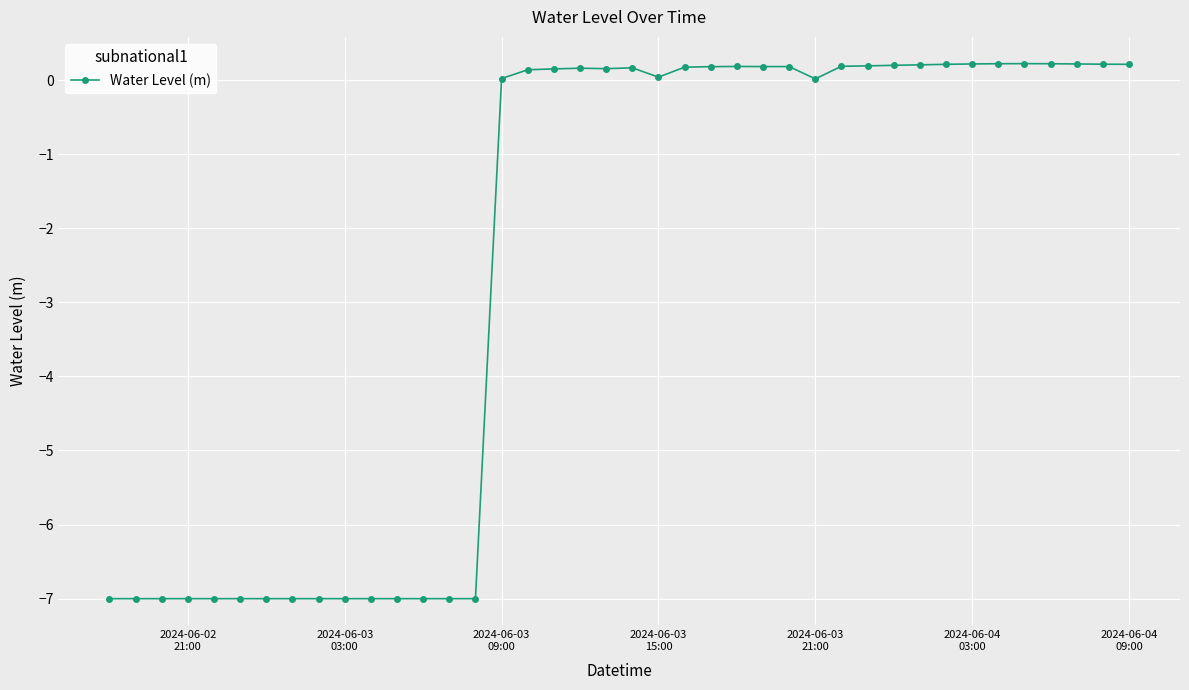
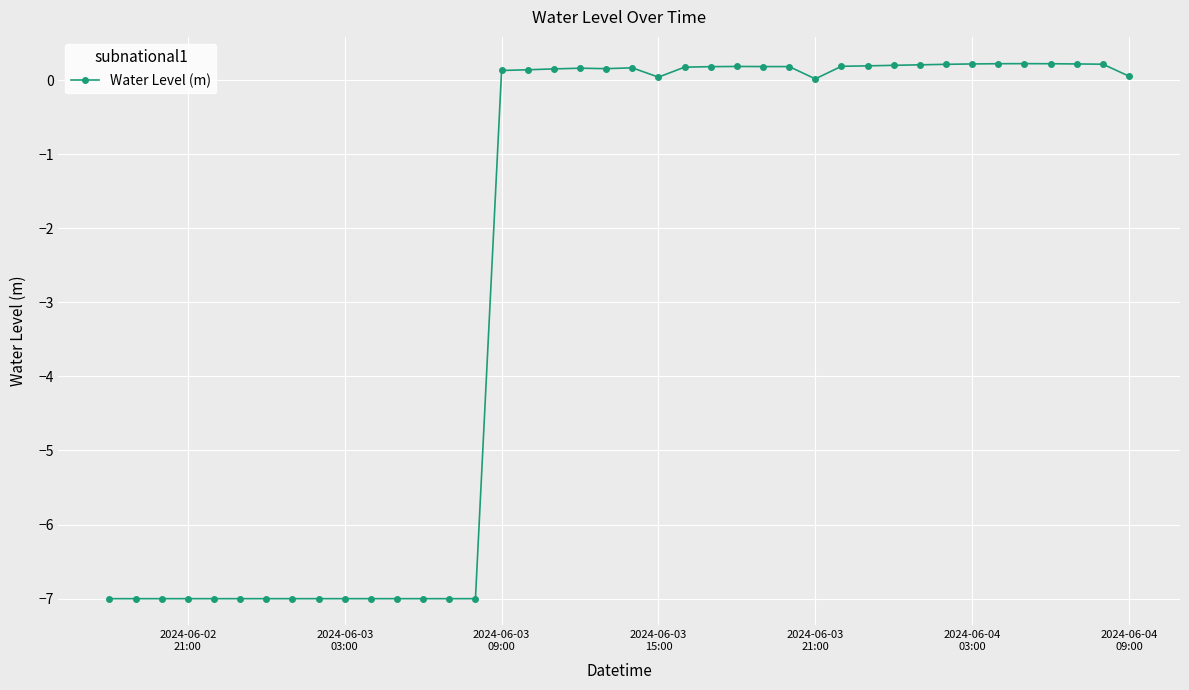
2024-06-03 09:00: 0.0 -> 0.1
2024-06-04 09:00: 0.2 -> 0.1
